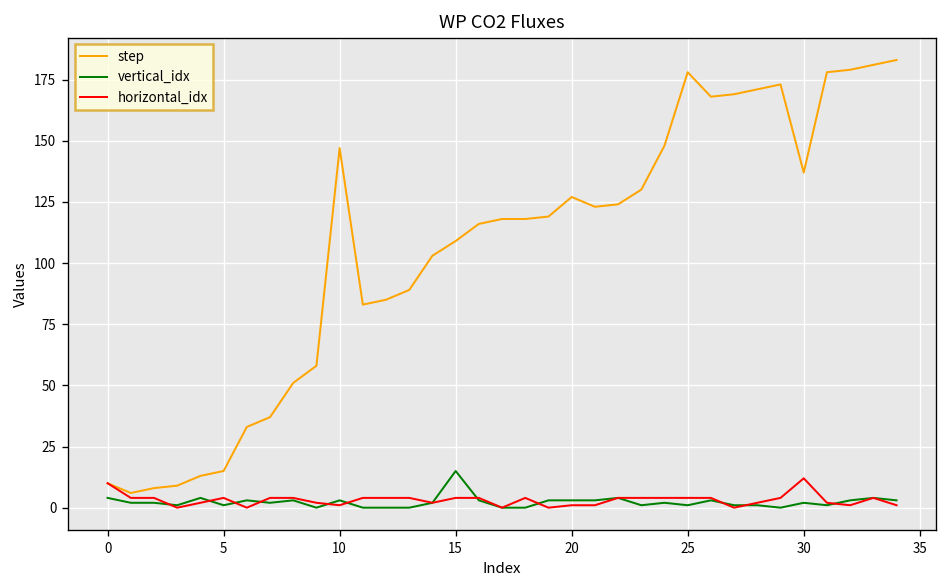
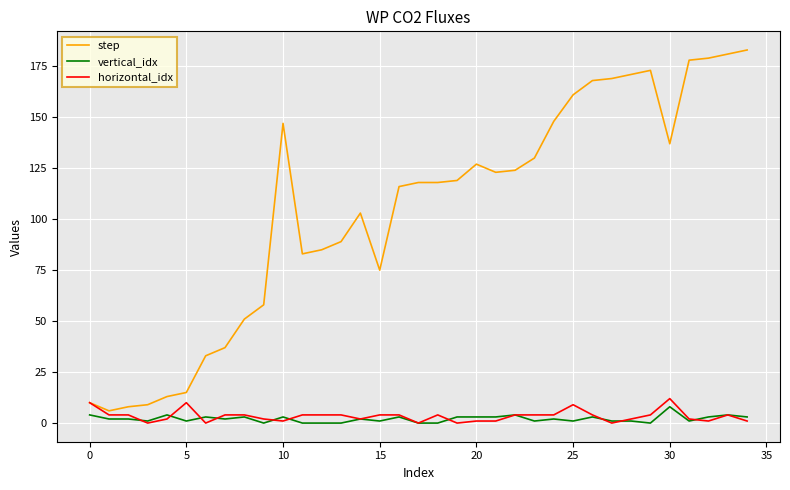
horizontal_idx, 5: 4 -> 10
step, 15: 109 -> 75
vertical_idx, 15: 15 -> 1
step, 25: 178 -> 161
horizontal_idx, 25: 4 -> 9
vertical_idx, 30: 2 -> 8
